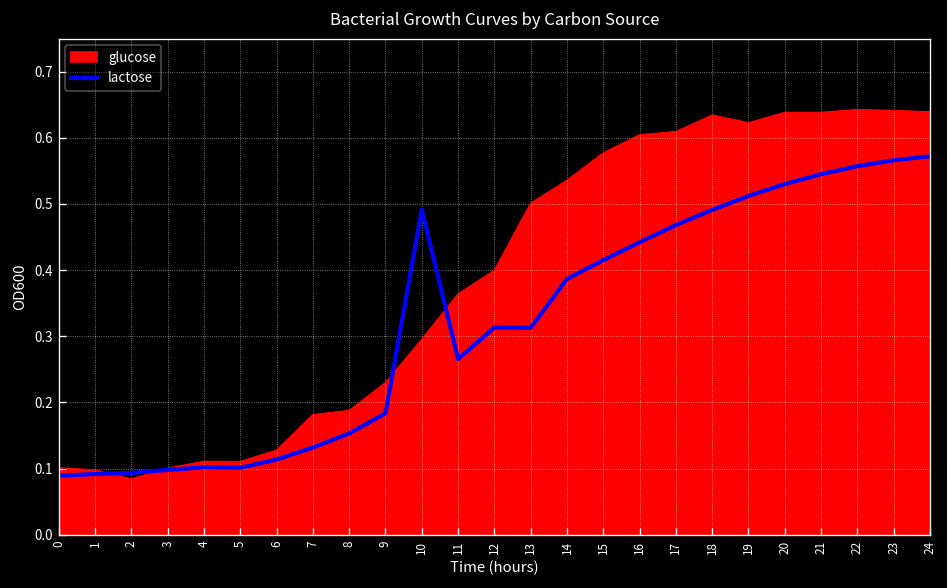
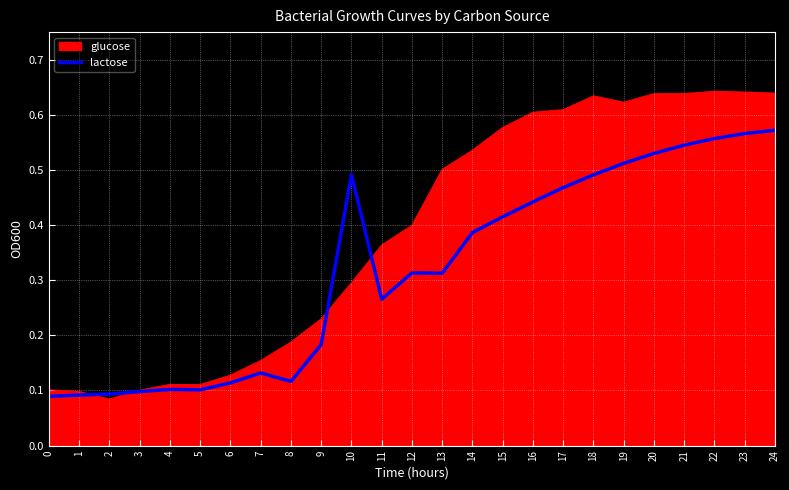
glucose, 7: 0.18 -> 0.15
lactose, 8: 0.15 -> 0.12
